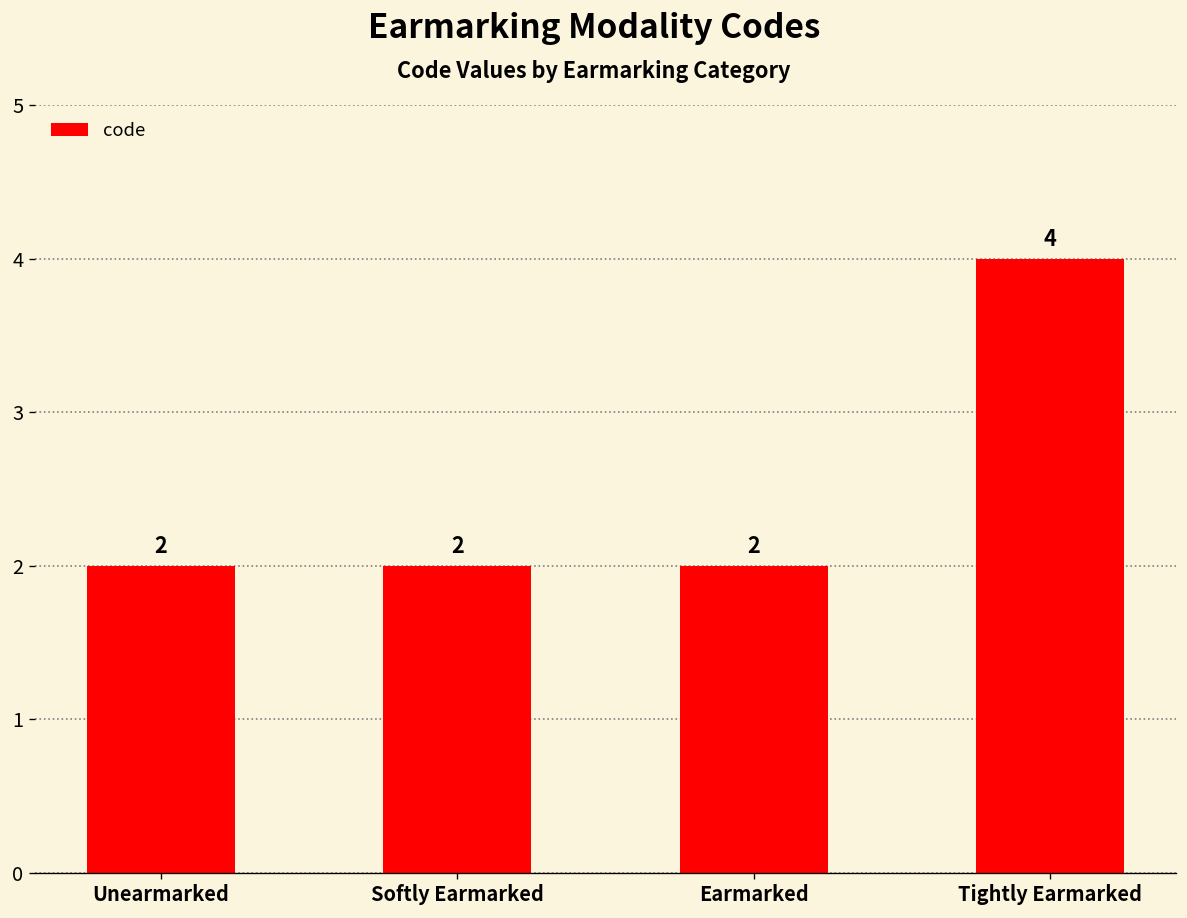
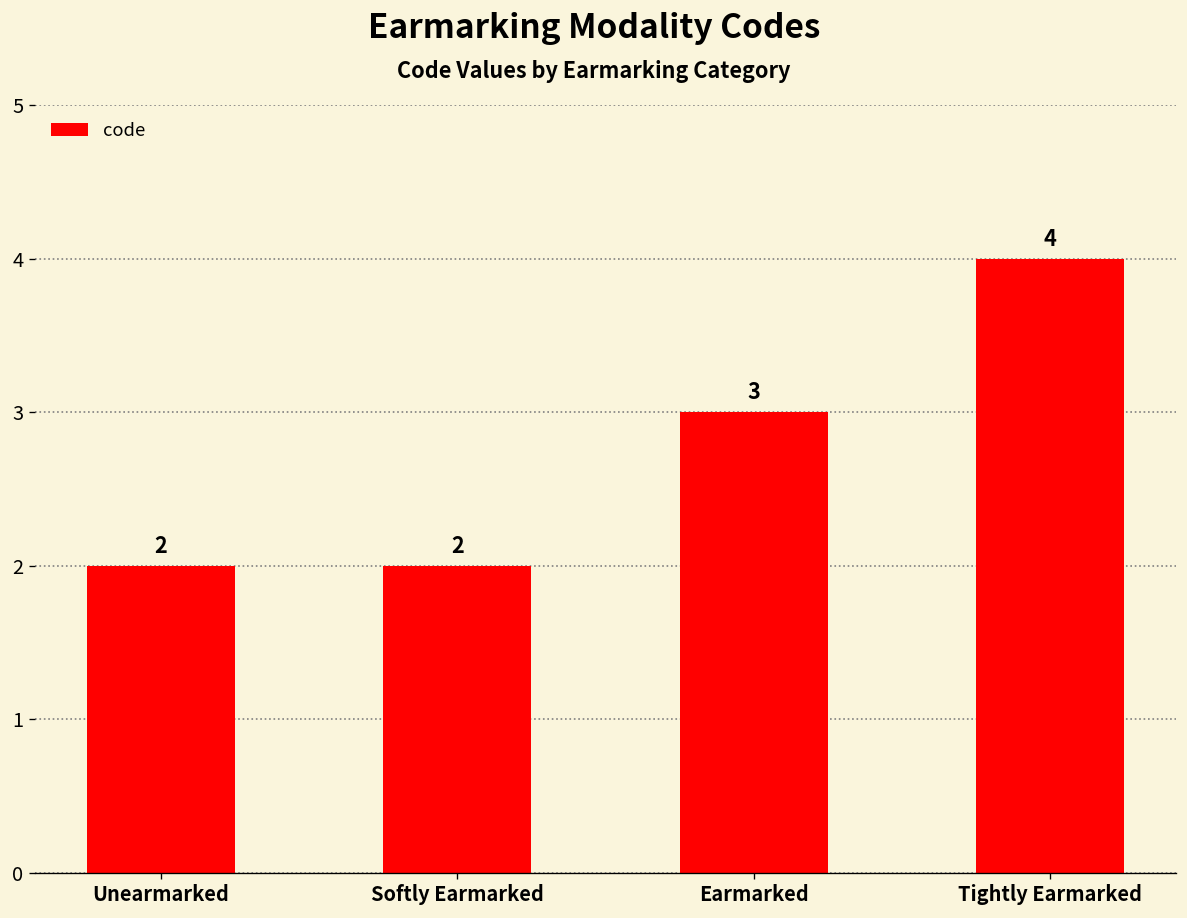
Earmarked: 2 -> 3
